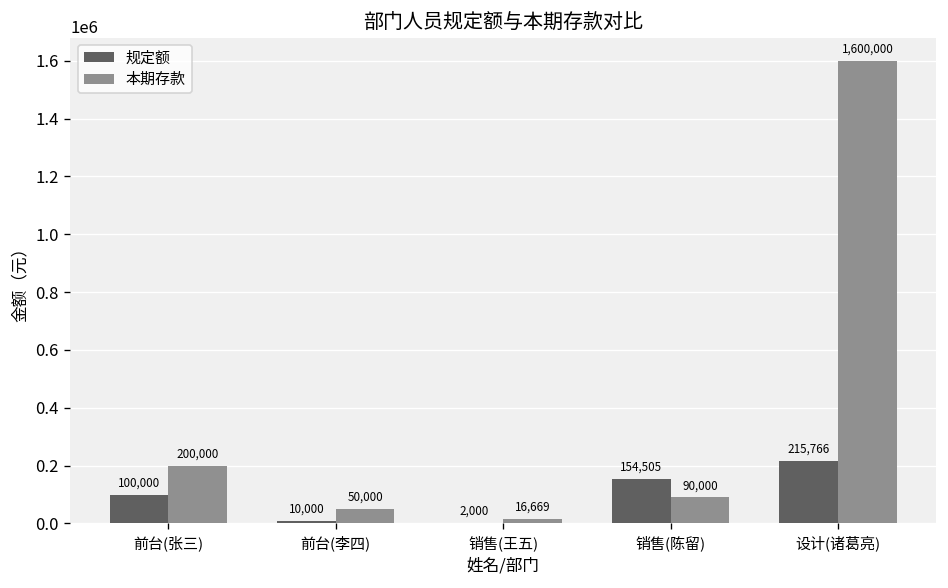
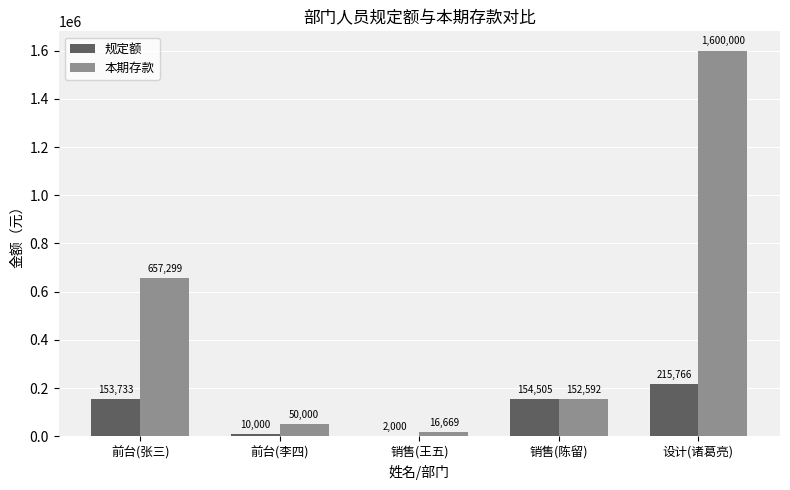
规定额, 前台(张三): 100,000 -> 153,733
本期存款, 前台(张三): 200,000 -> 657,299
本期存款, 销售(陈留): 90,000 -> 152,592
